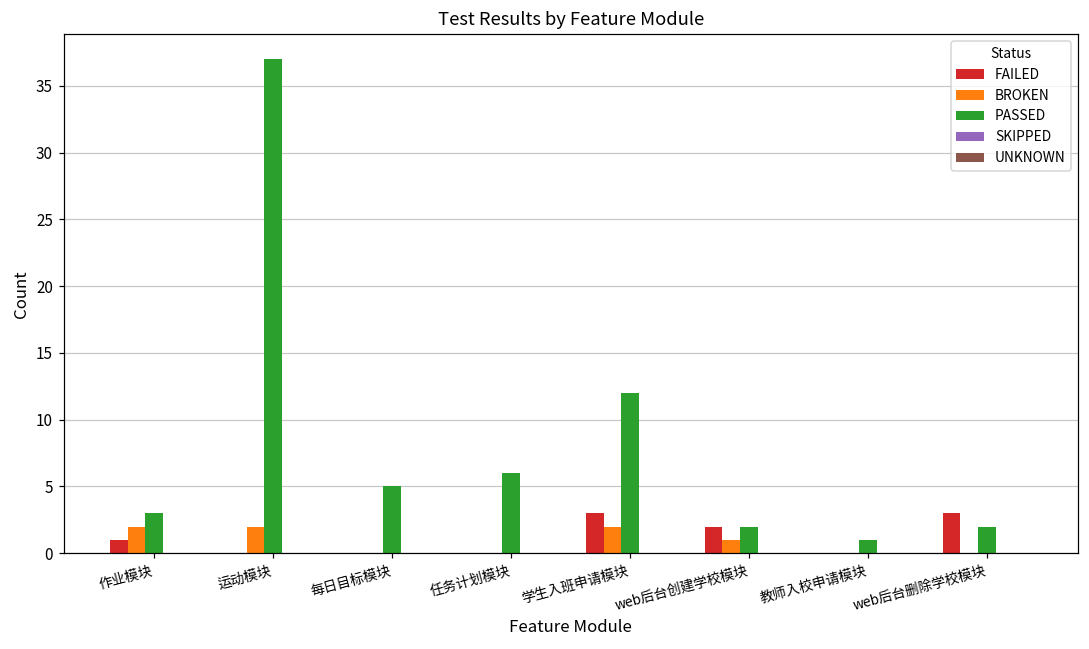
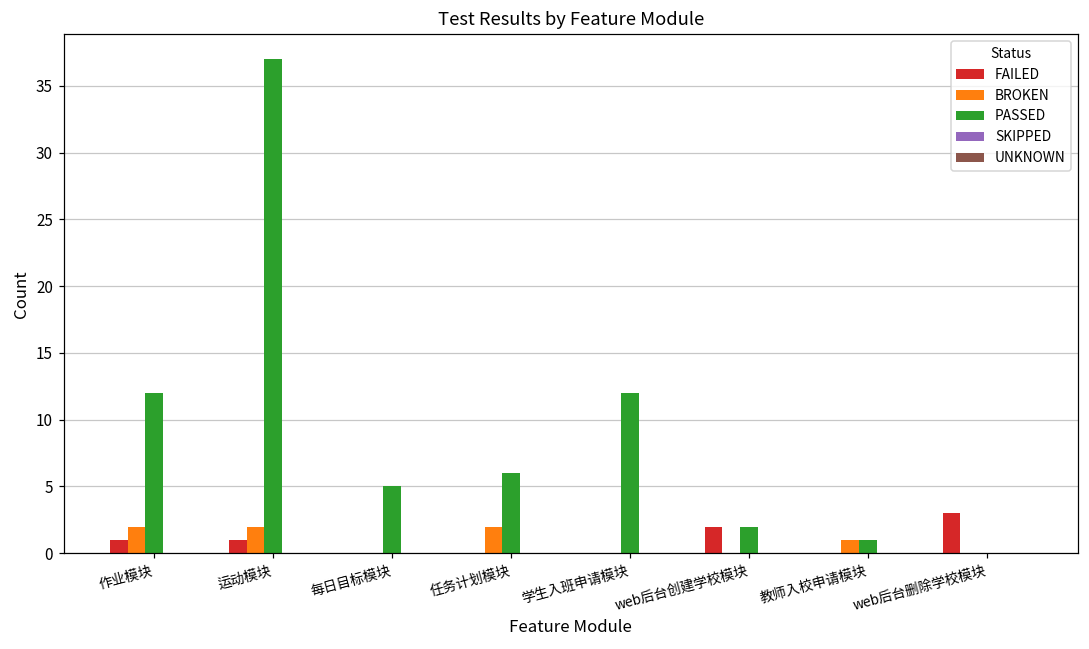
PASSED, 作业模块: 3 -> 12
FAILED, 运动模块: 0 -> 1
BROKEN, 任务计划模块: 0 -> 2
FAILED, 学生入班申请模块: 3 -> 0
BROKEN, 学生入班申请模块: 2 -> 0
BROKEN, web后台创建学校模块: 1 -> 0
BROKEN, 教师入校申请模块: 0 -> 1
PASSED, web后台删除学校模块: 2 -> 0
